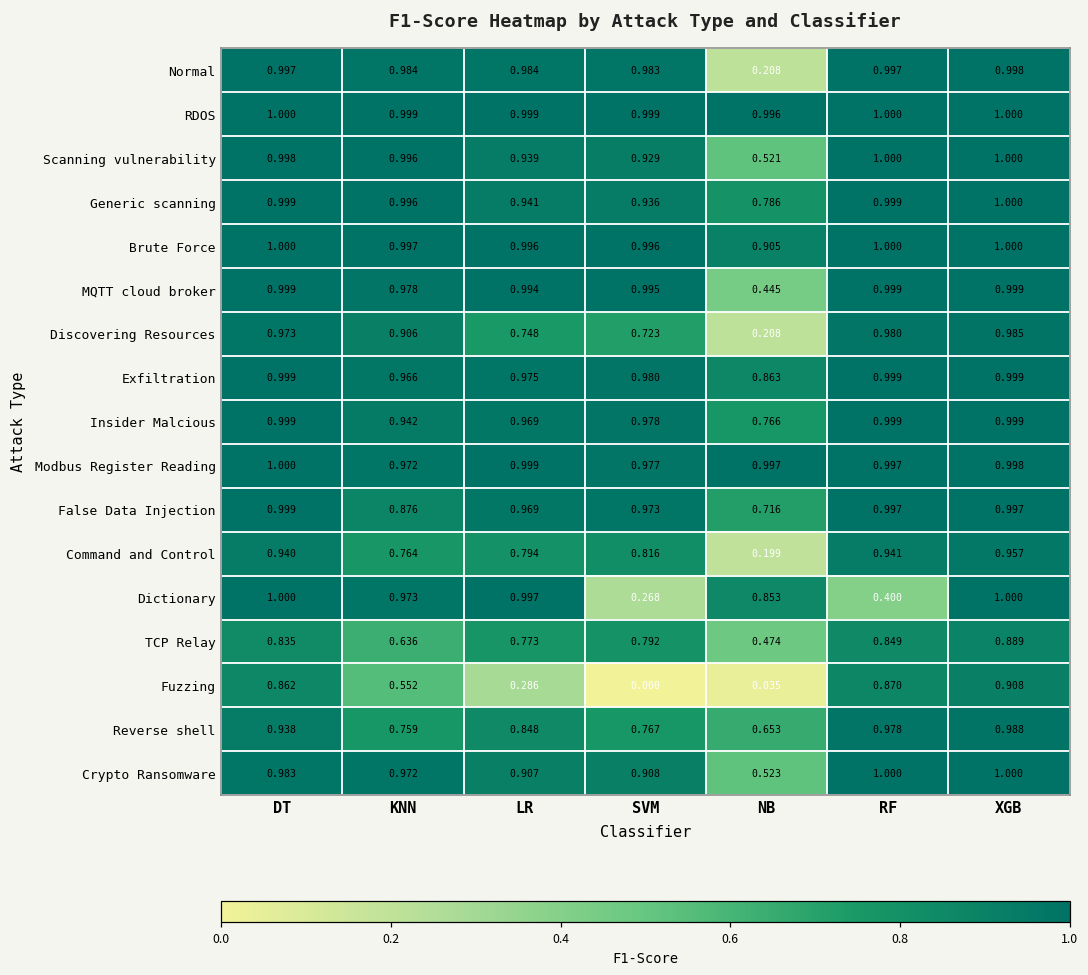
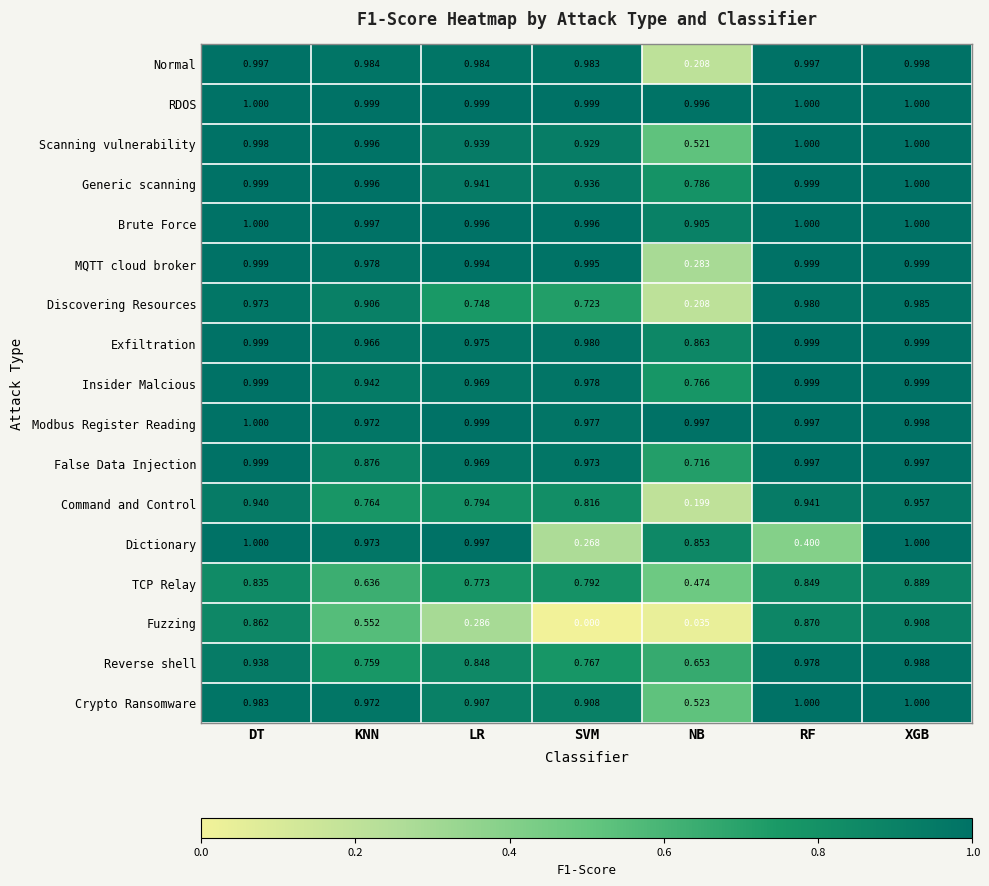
MQTT cloud broker, NB: 0.445 -> 0.283
